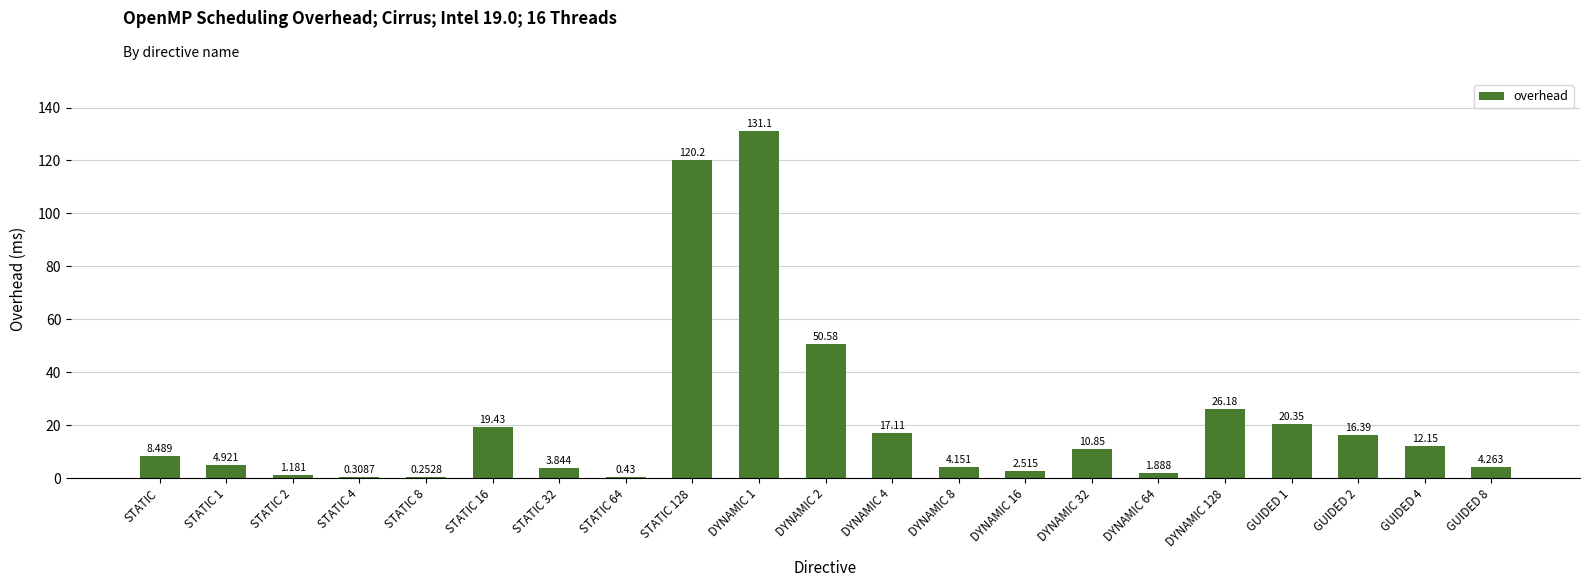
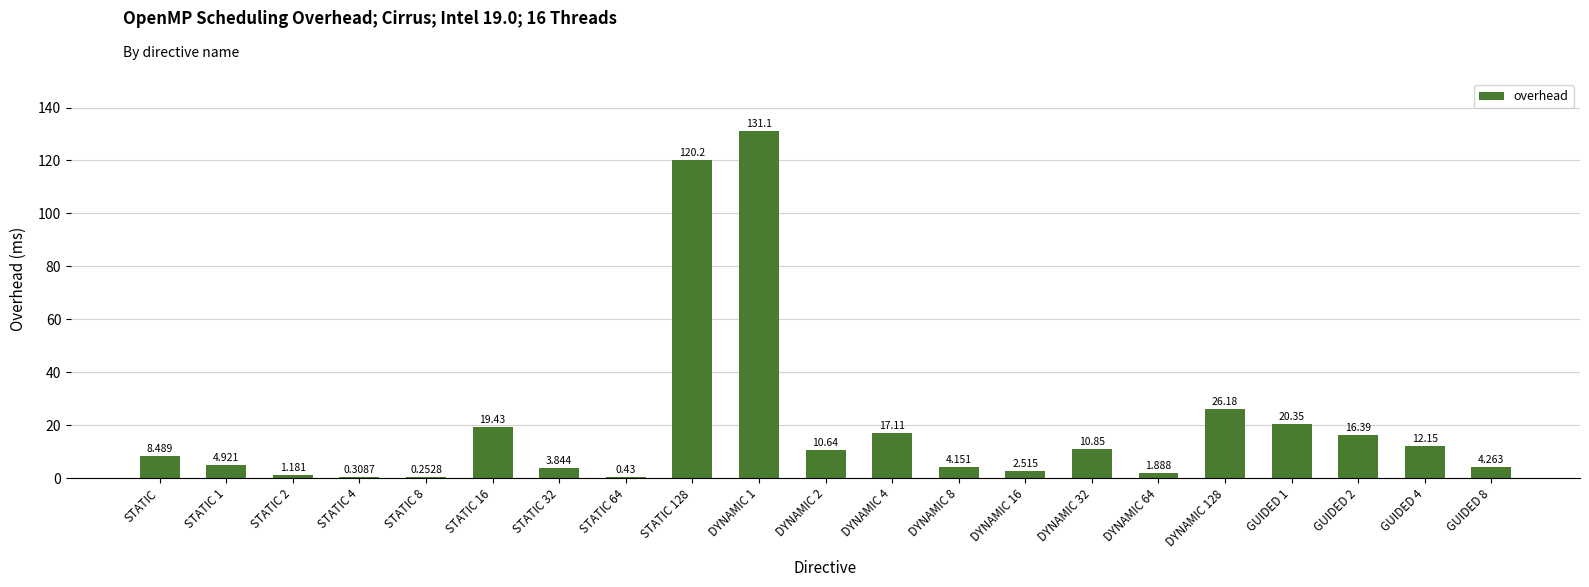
DYNAMIC 2: 50.58 -> 10.64
